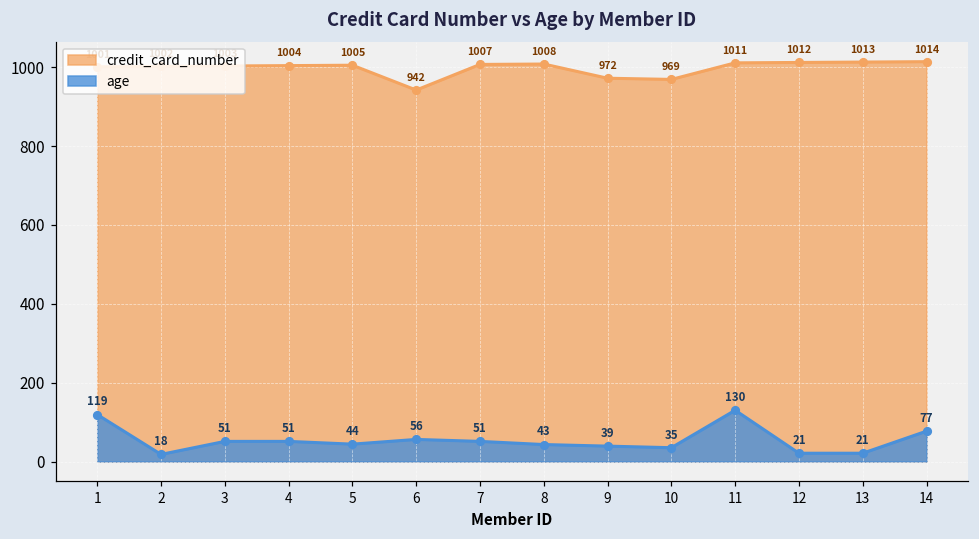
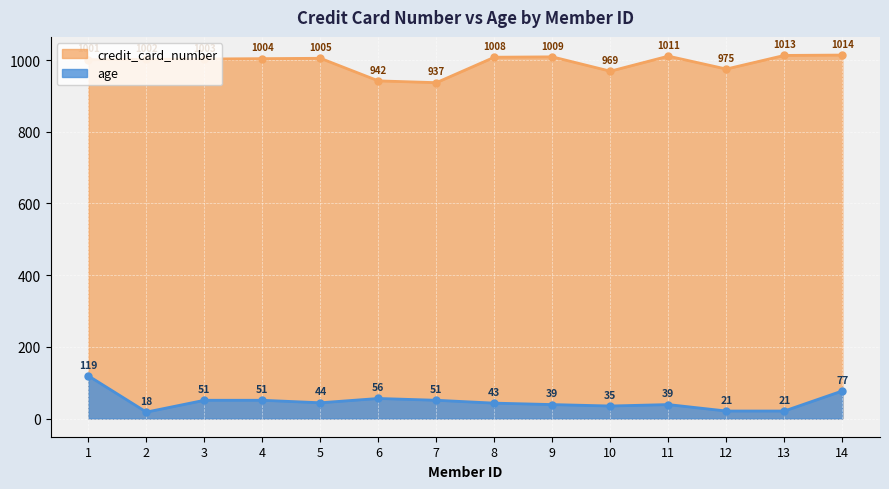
credit_card_number, 7: 1007 -> 937
credit_card_number, 9: 972 -> 1009
age, 11: 130 -> 39
credit_card_number, 12: 1012 -> 975
